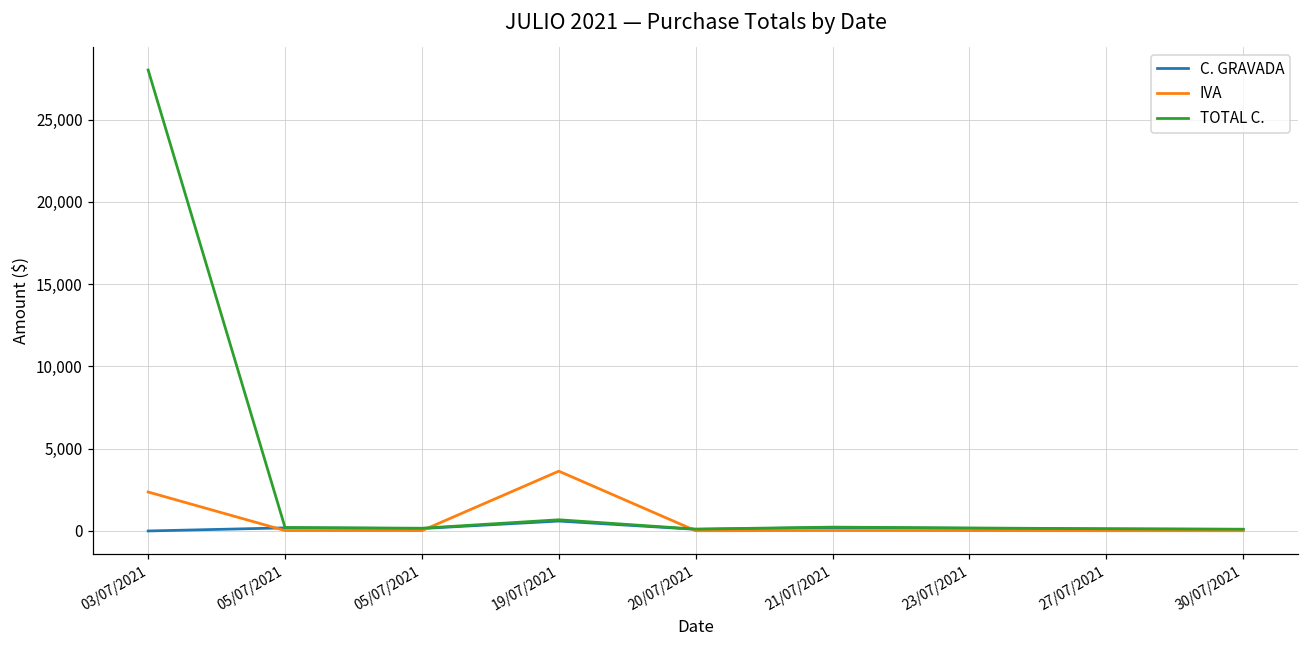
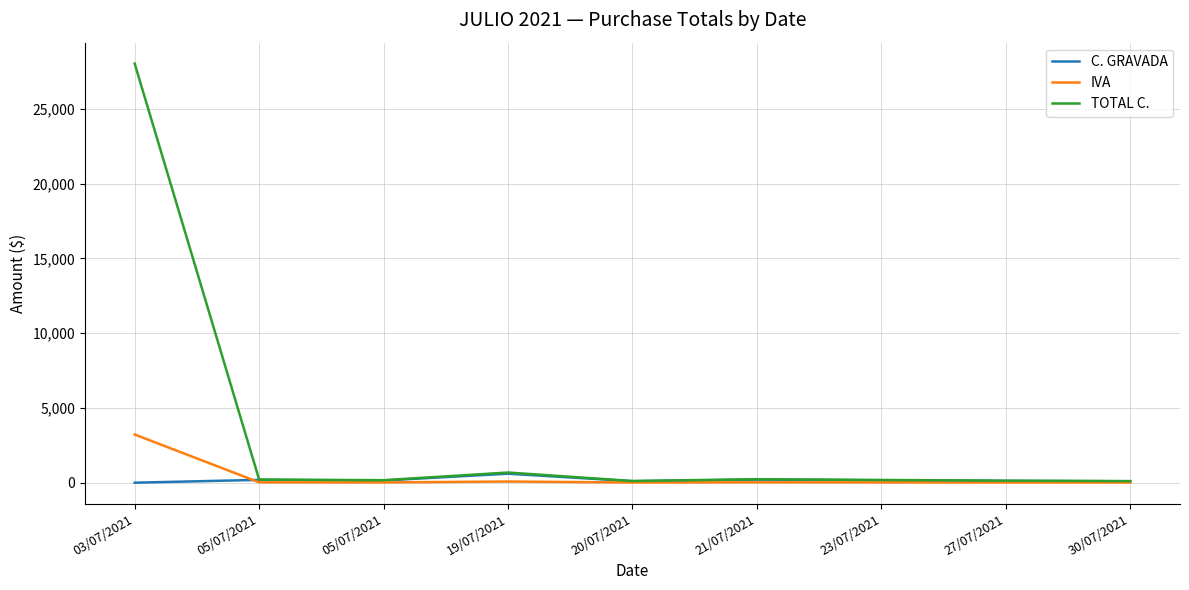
IVA, 03/07/2021: 2,400 -> 3,200
IVA, 19/07/2021: 3,600 -> 100
